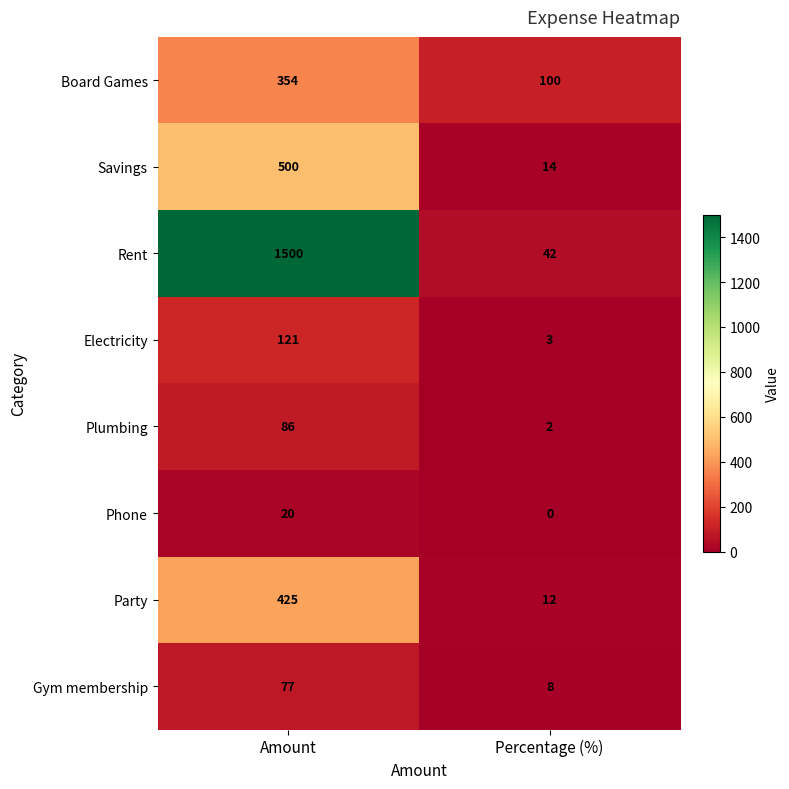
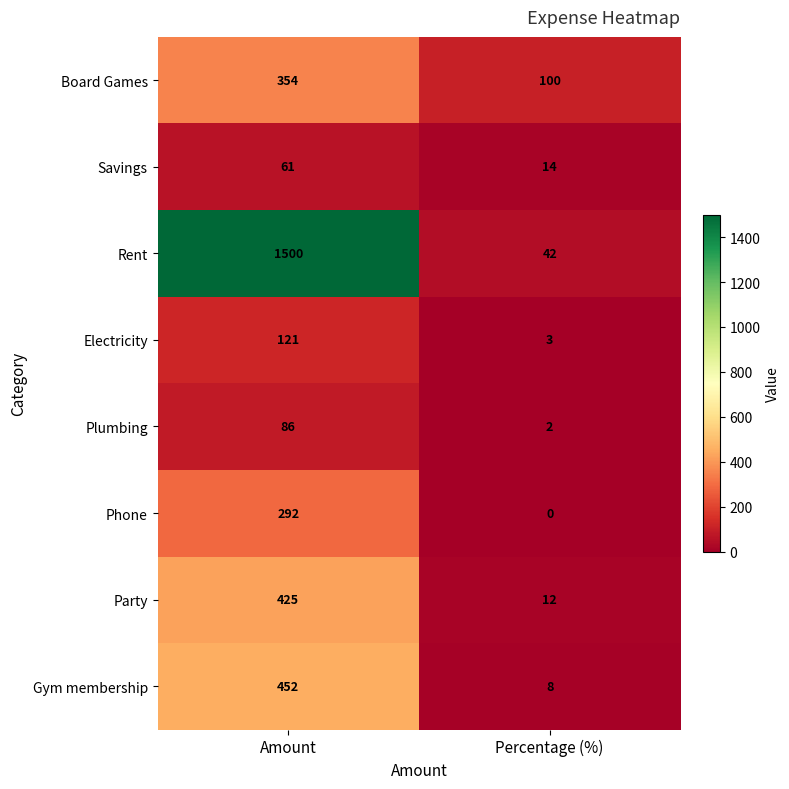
Savings, Amount: 500 -> 61
Phone, Amount: 20 -> 292
Gym membership, Amount: 77 -> 452
